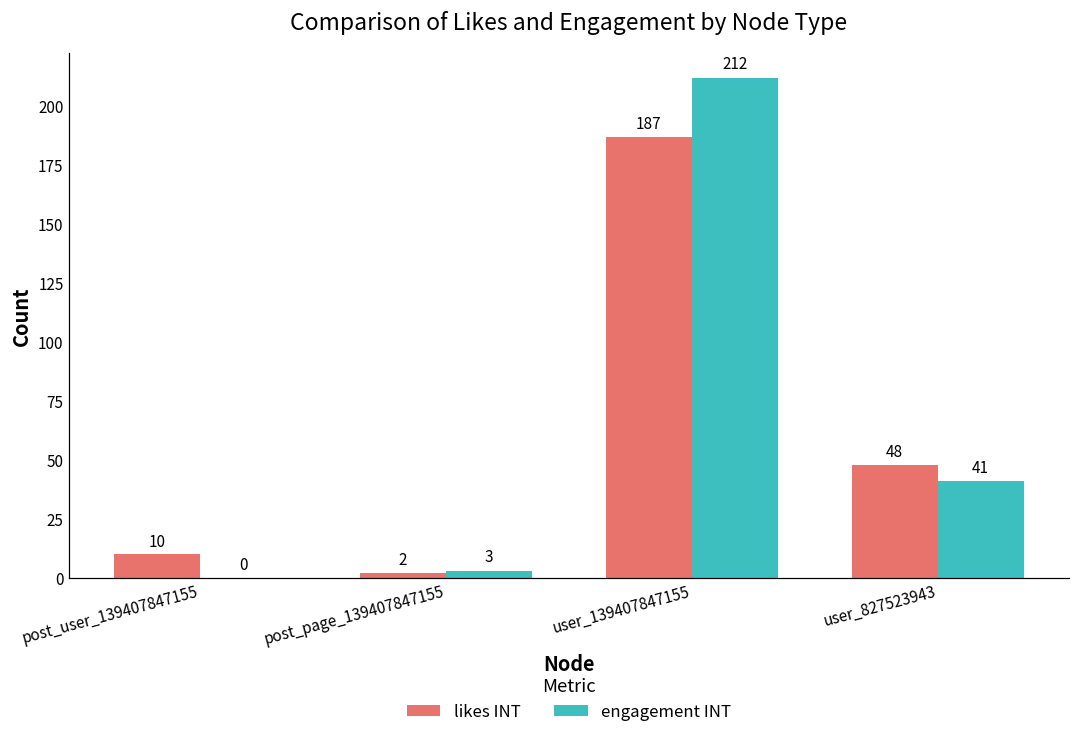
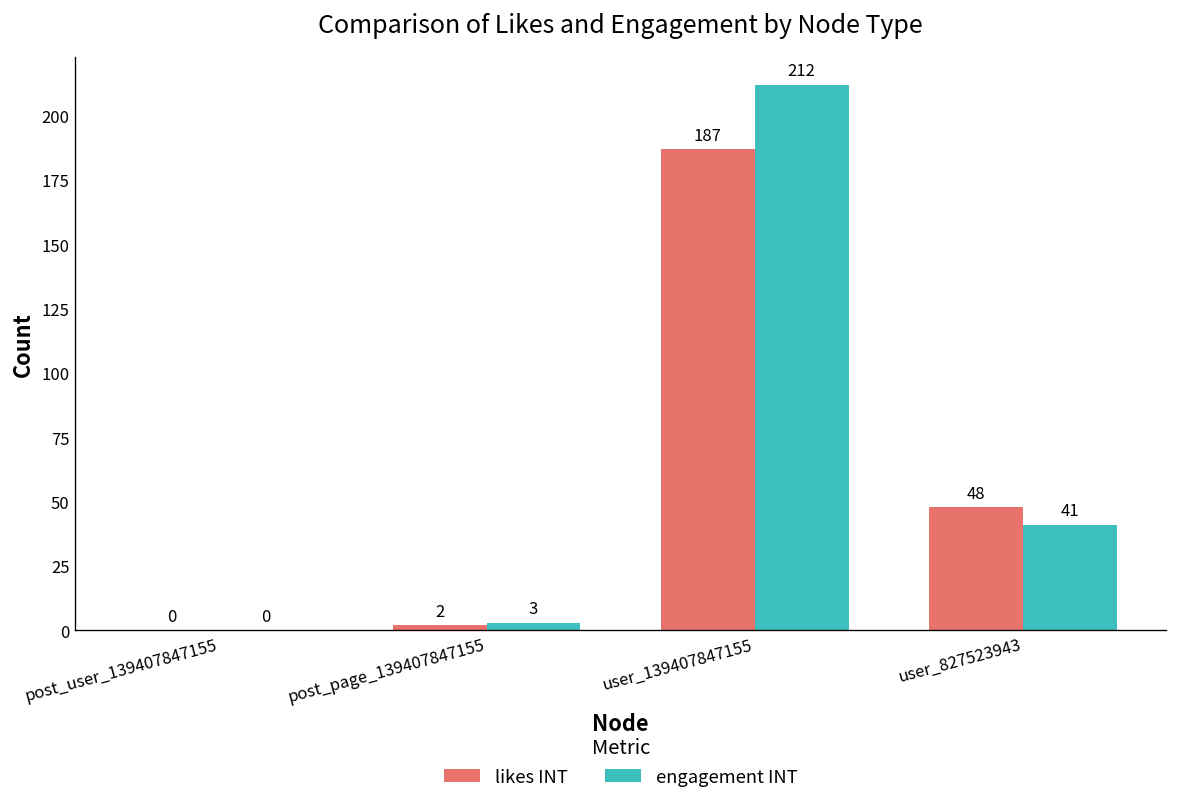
likes INT, post_user_139407847155: 10 -> 0
